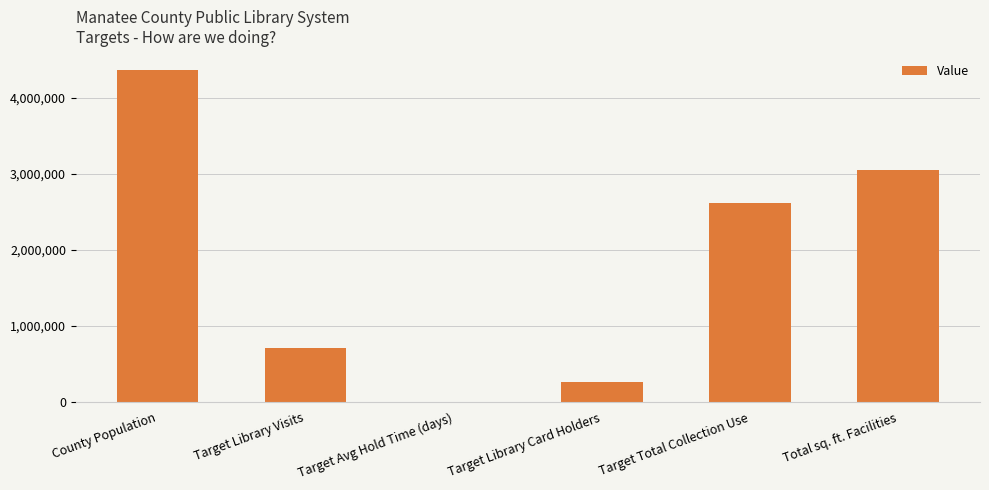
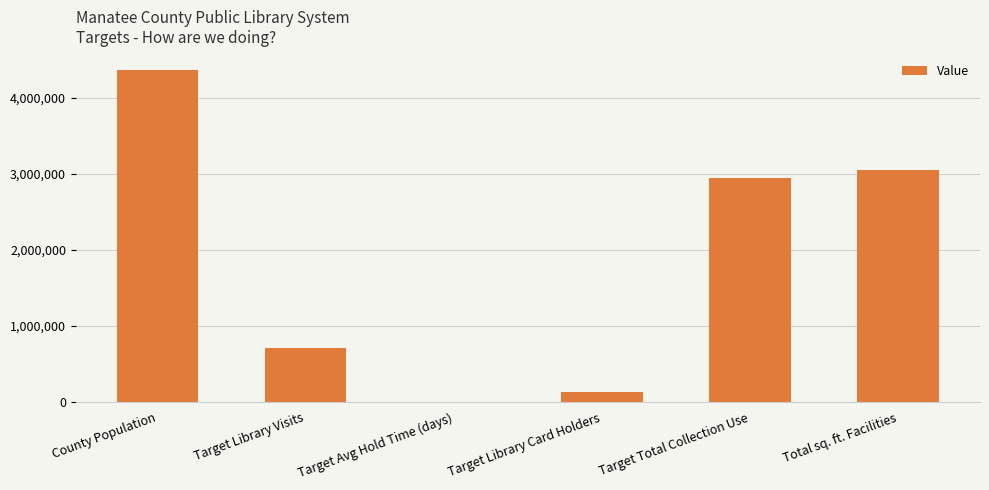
Target Library Card Holders: 300,000 -> 100,000
Target Total Collection Use: 2,600,000 -> 2,900,000
